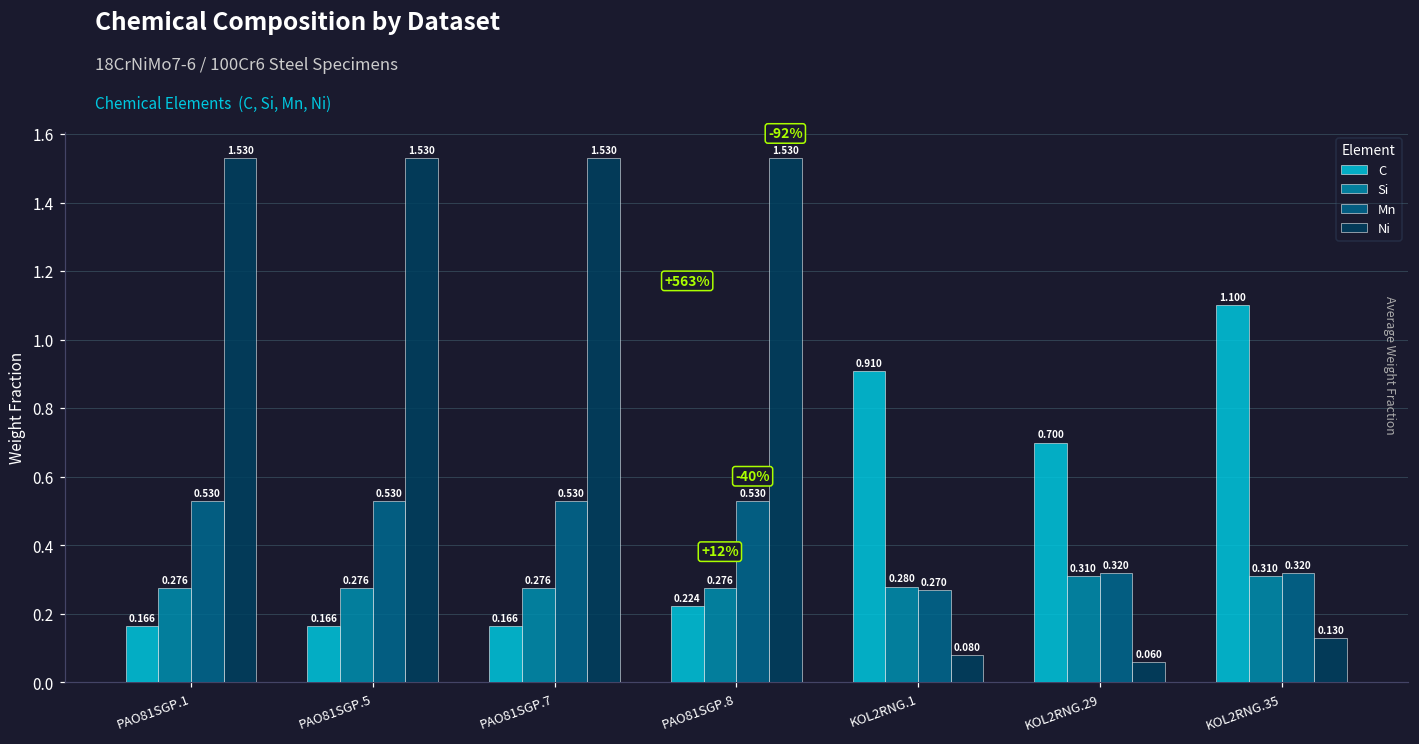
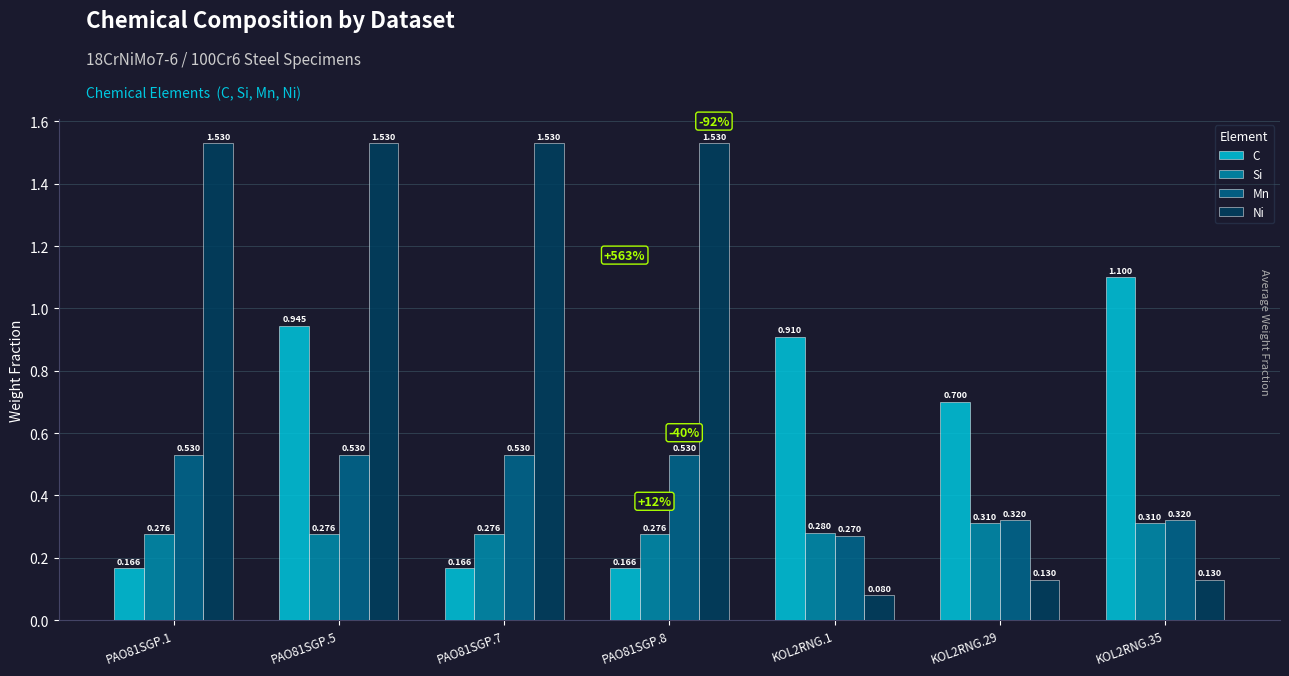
C, PAO81SGP.5: 0.166 -> 0.945
C, PAO81SGP.8: 0.224 -> 0.166
Ni, KOL2RNG.29: 0.060 -> 0.130
